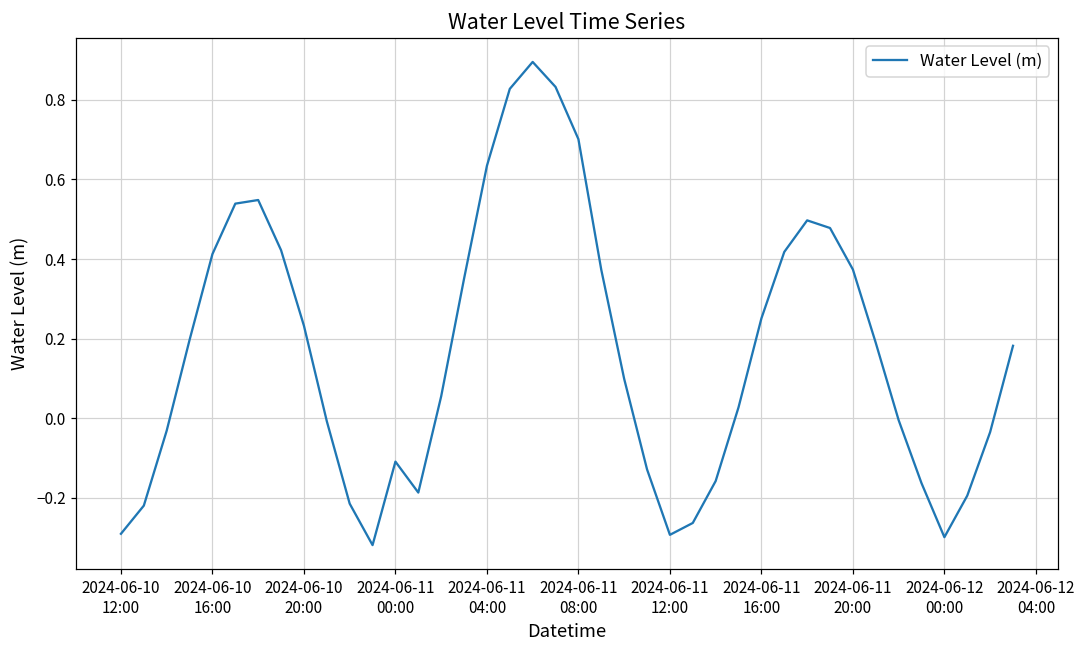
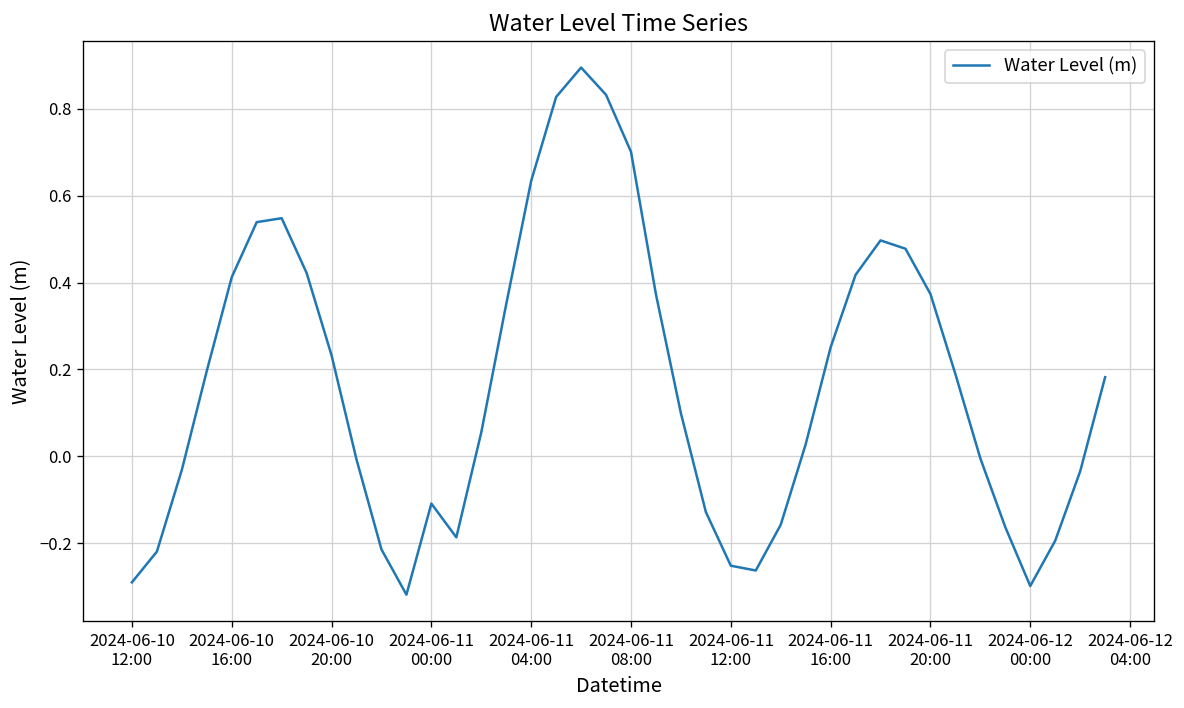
2024-06-11 12:00: -0.29 -> -0.25
